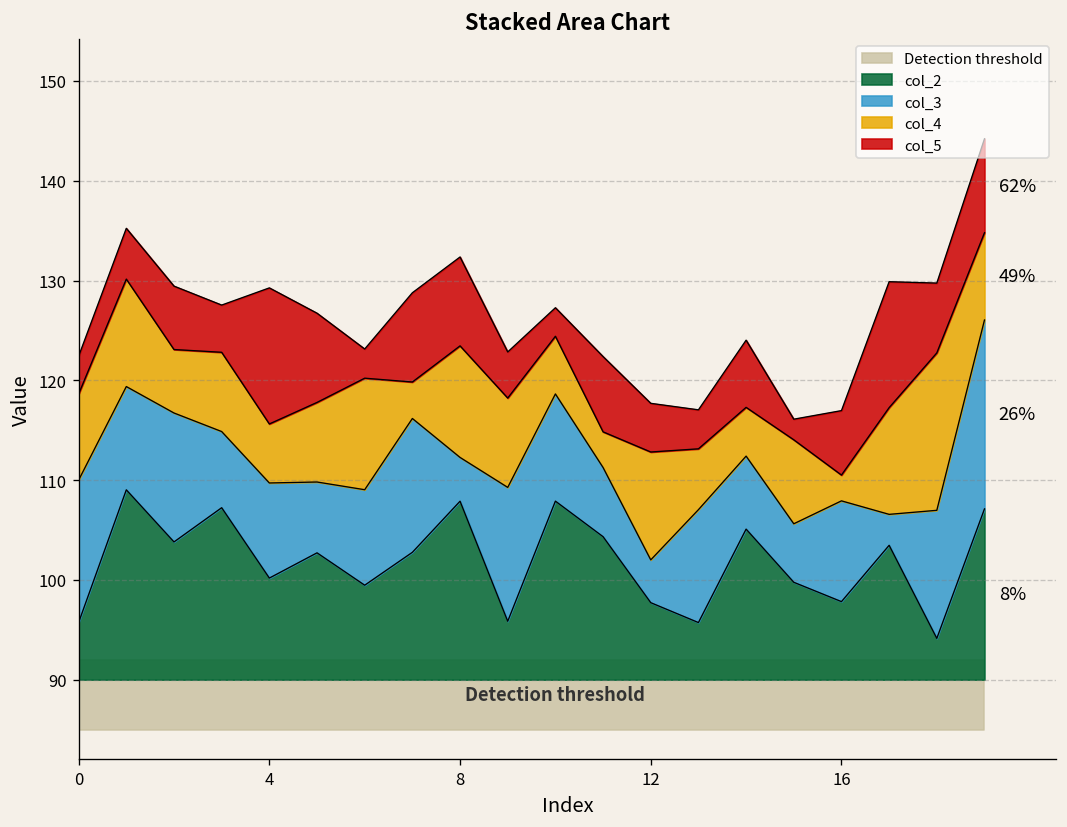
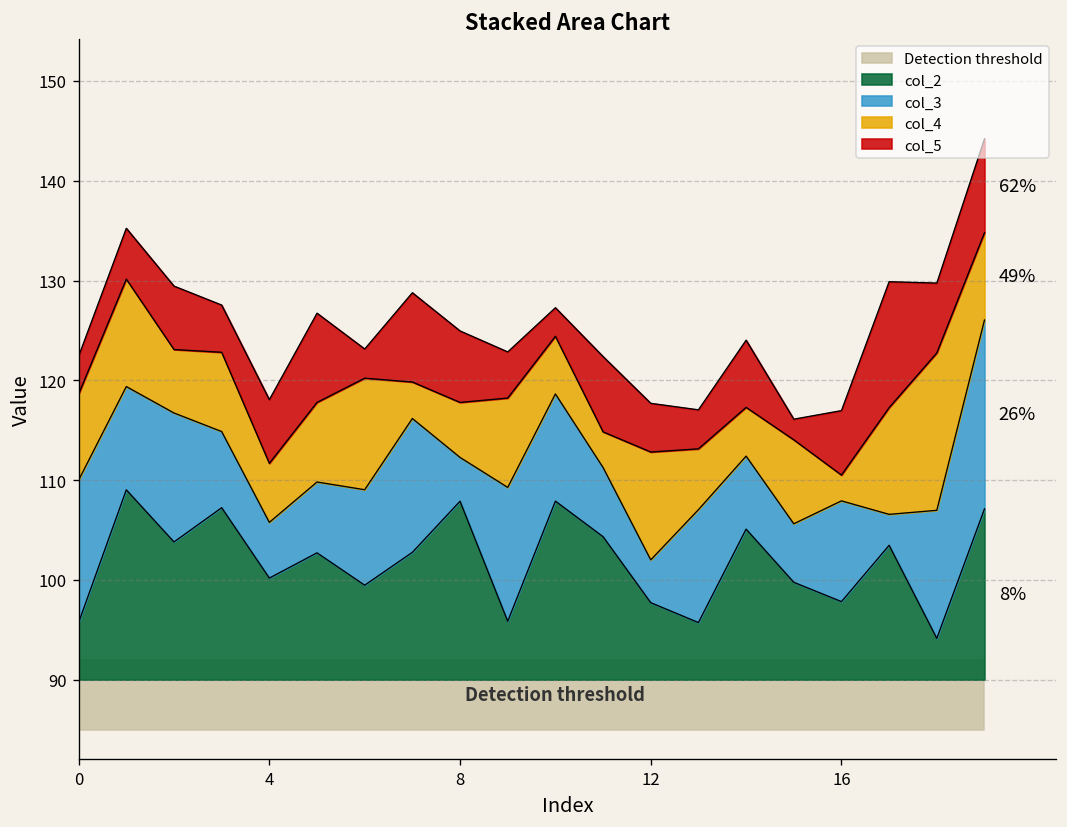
col_3, 4: 10 -> 6
col_5, 4: 14 -> 6
col_4, 8: 11 -> 6
col_5, 8: 9 -> 7
